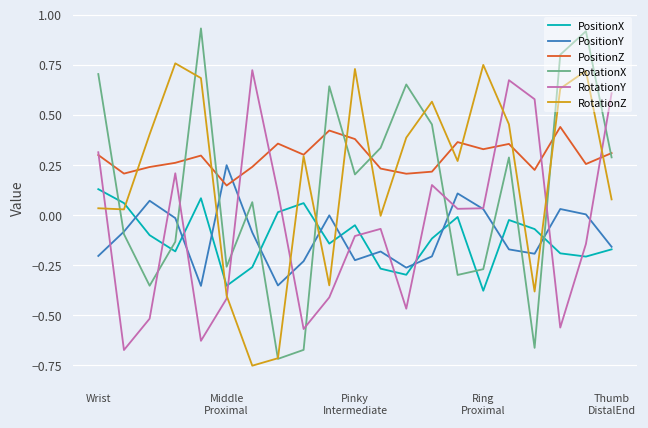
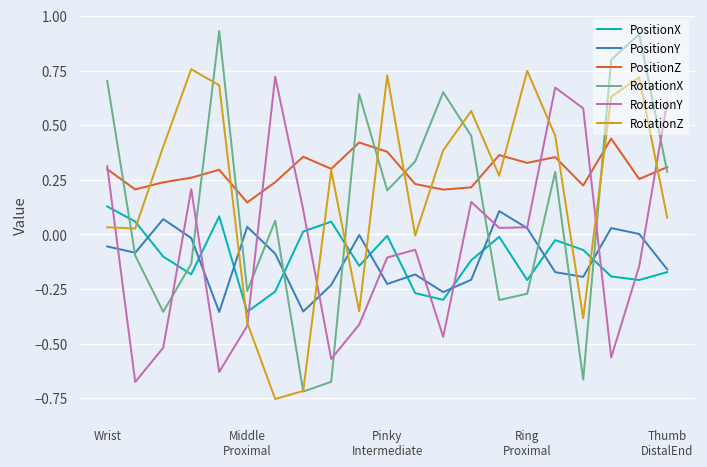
PositionY, Wrist: -0.21 -> -0.05
PositionY, Middle Proximal: 0.25 -> 0.03
PositionX, Pinky Intermediate: -0.05 -> -0.01
PositionX, Ring Proximal: -0.38 -> -0.21
